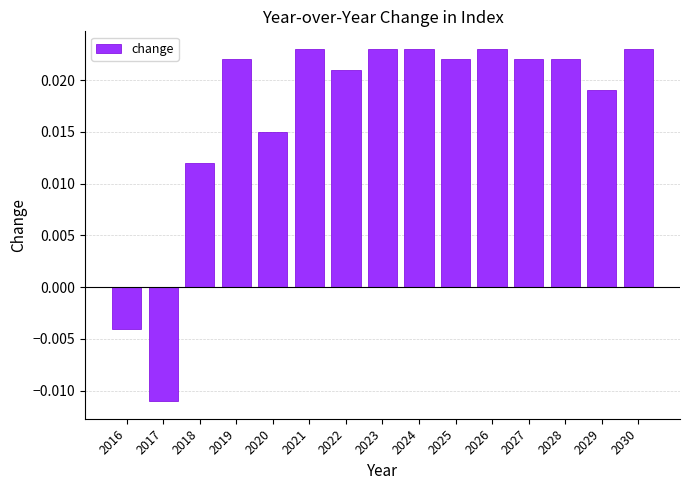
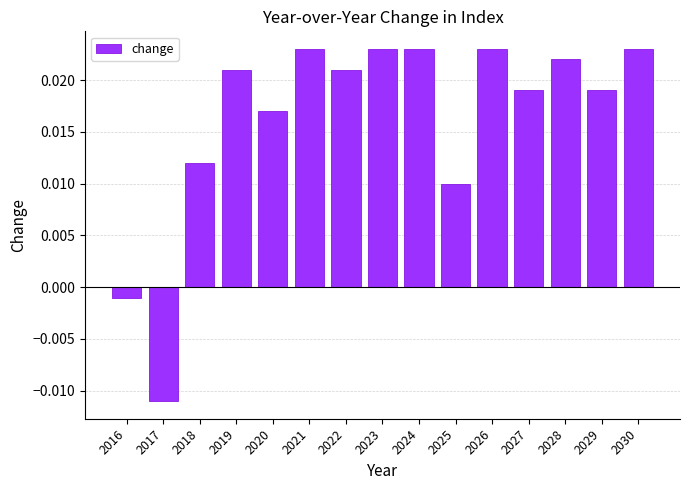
2016: -0.004 -> -0.001
2019: 0.022 -> 0.021
2020: 0.015 -> 0.017
2025: 0.022 -> 0.010
2027: 0.022 -> 0.019
